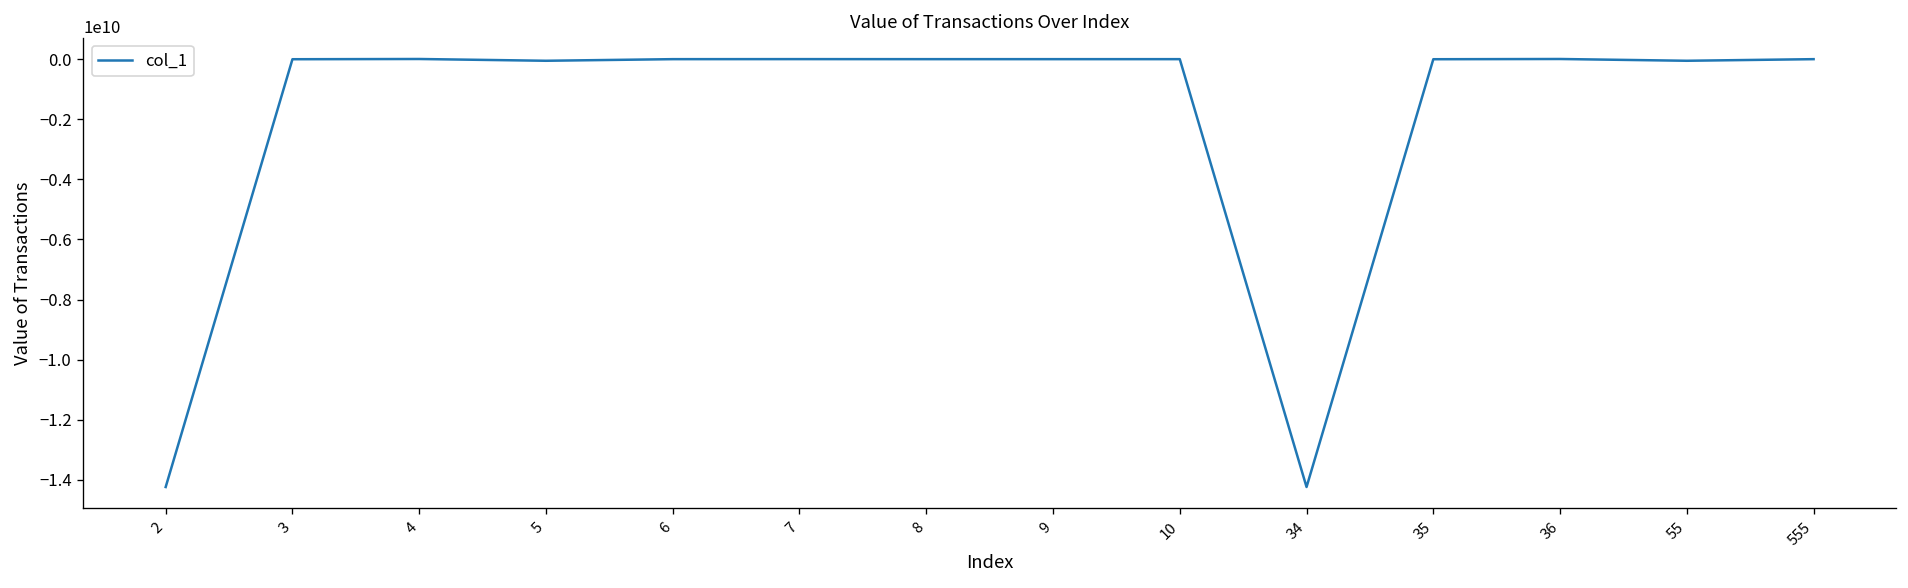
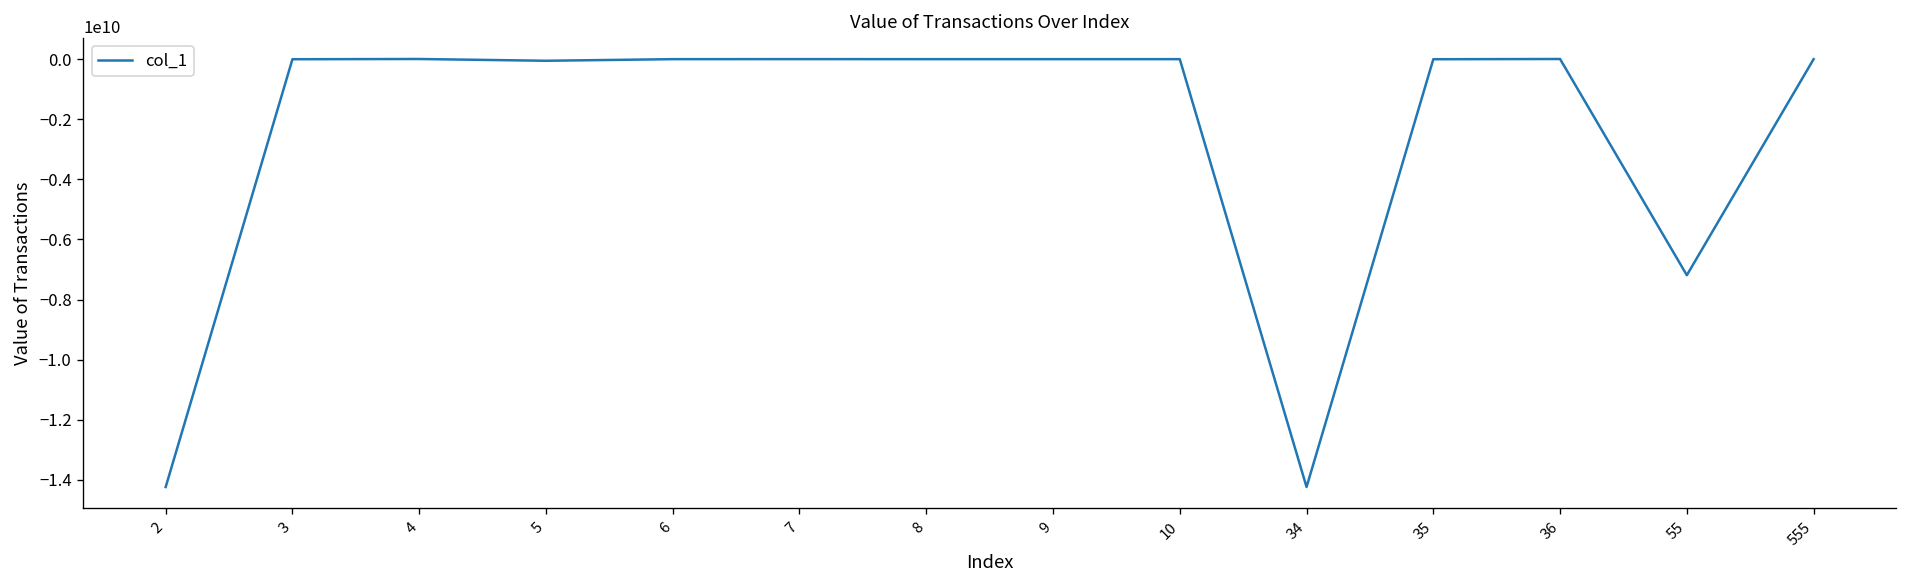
55: -100000000 -> -7200000000
